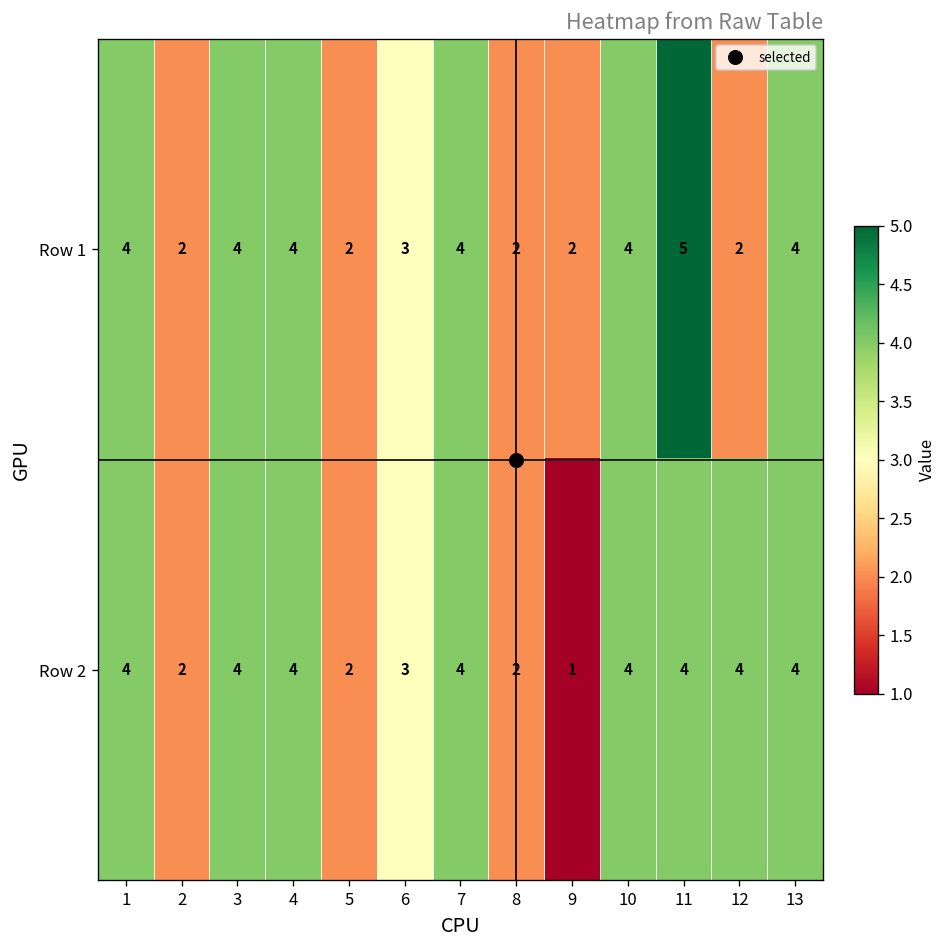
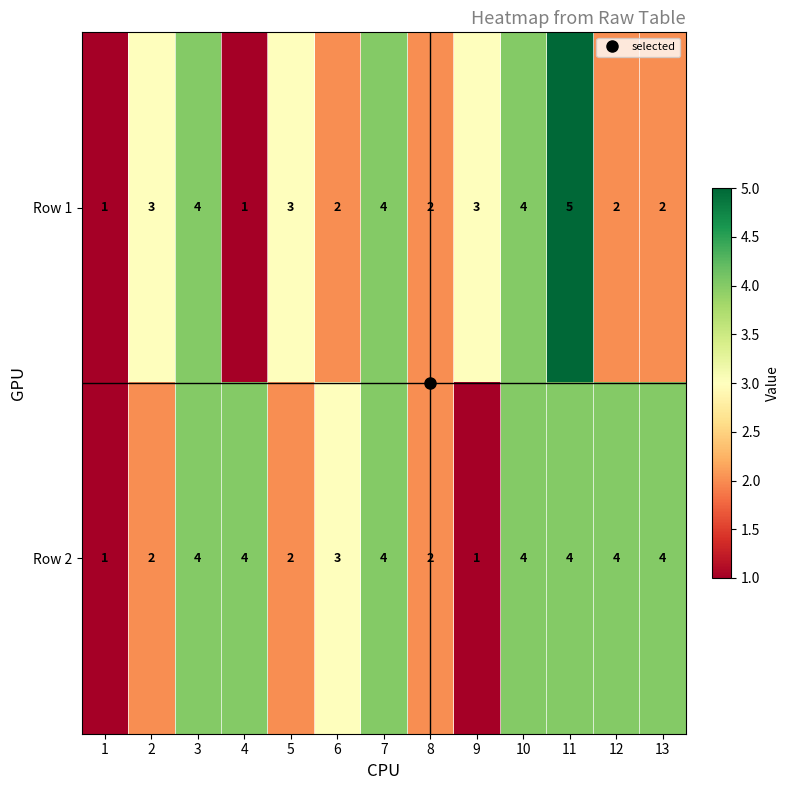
Row 1, 1: 4 -> 1
Row 1, 2: 2 -> 3
Row 1, 4: 4 -> 1
Row 1, 5: 2 -> 3
Row 1, 6: 3 -> 2
Row 1, 9: 2 -> 3
Row 1, 13: 4 -> 2
Row 2, 1: 4 -> 1
